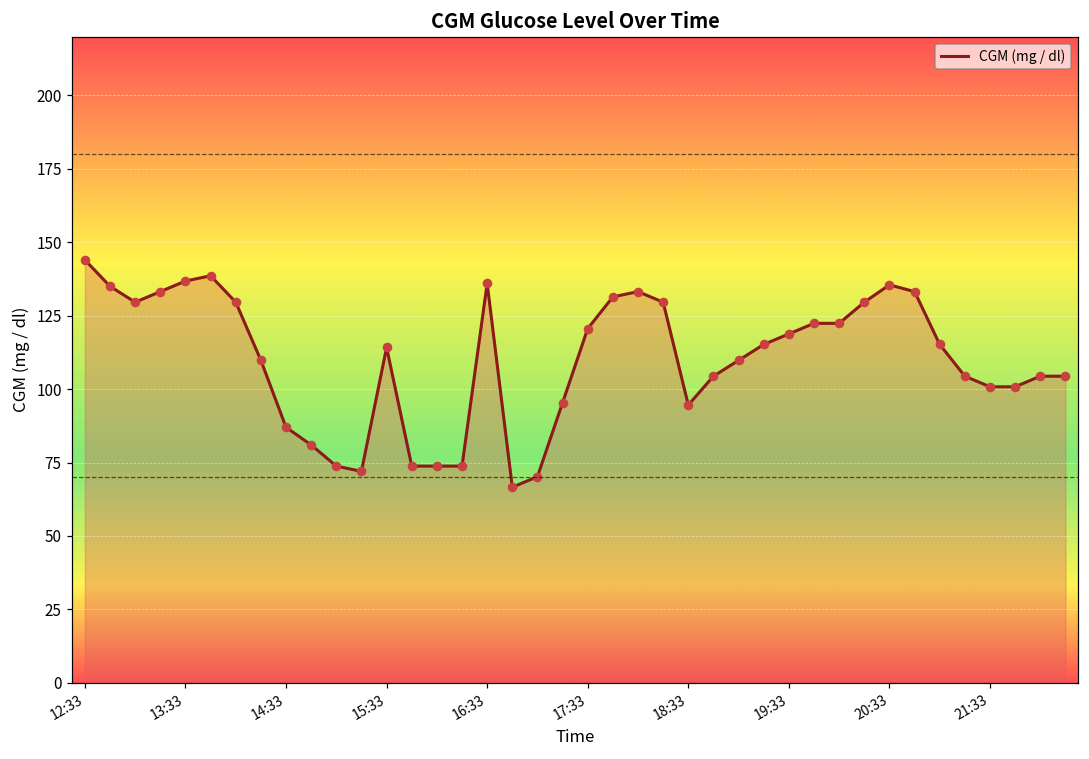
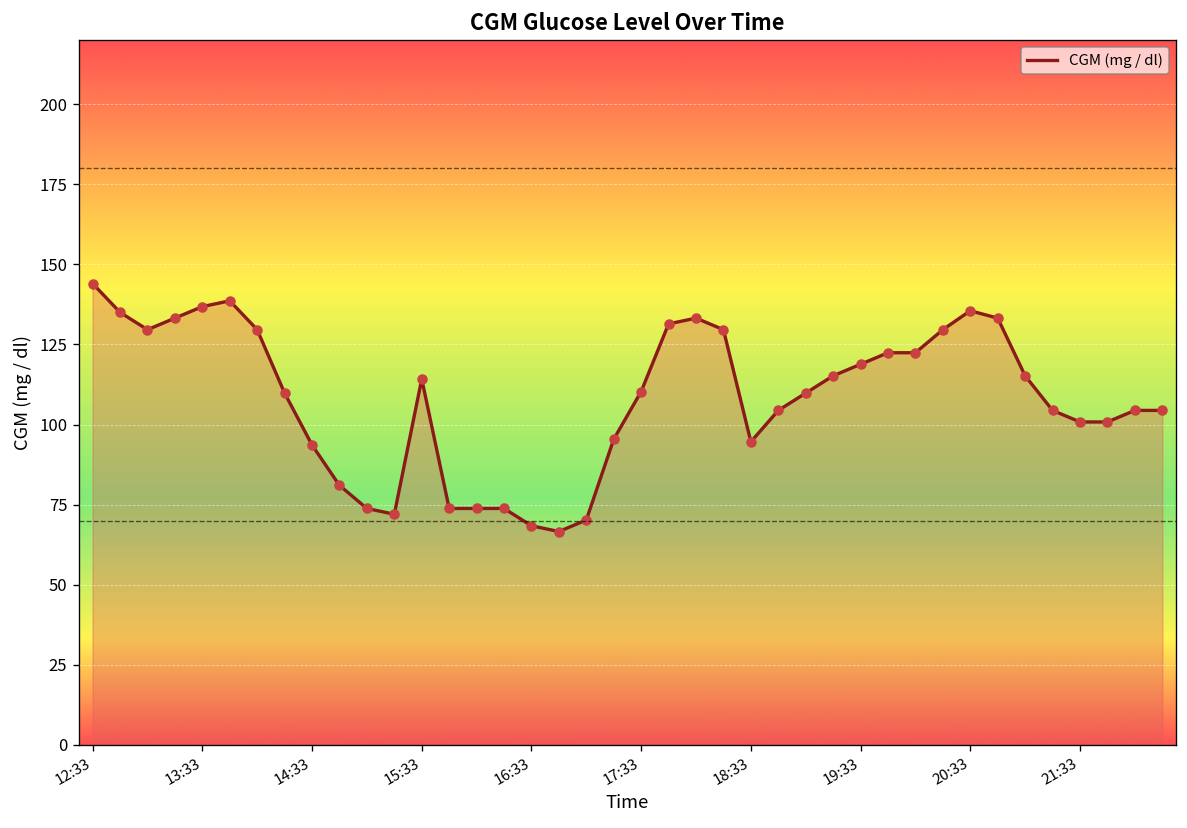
14:33: 87 -> 94
16:33: 136 -> 68
17:33: 121 -> 110
